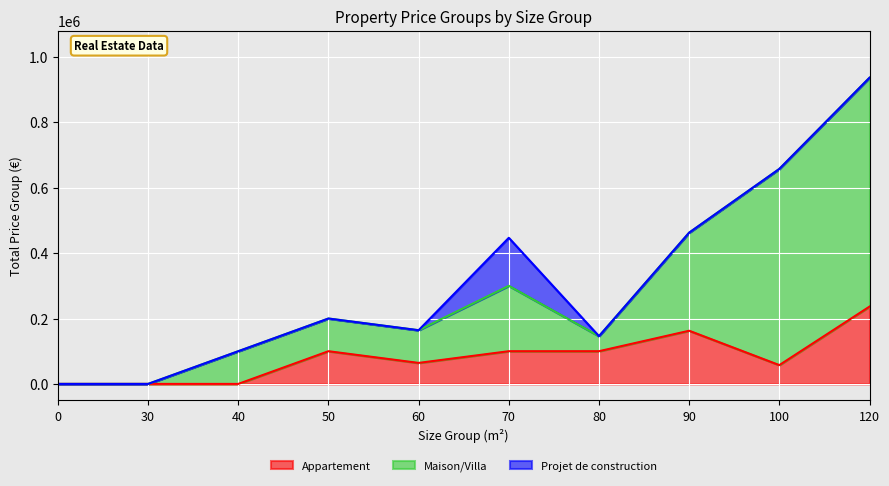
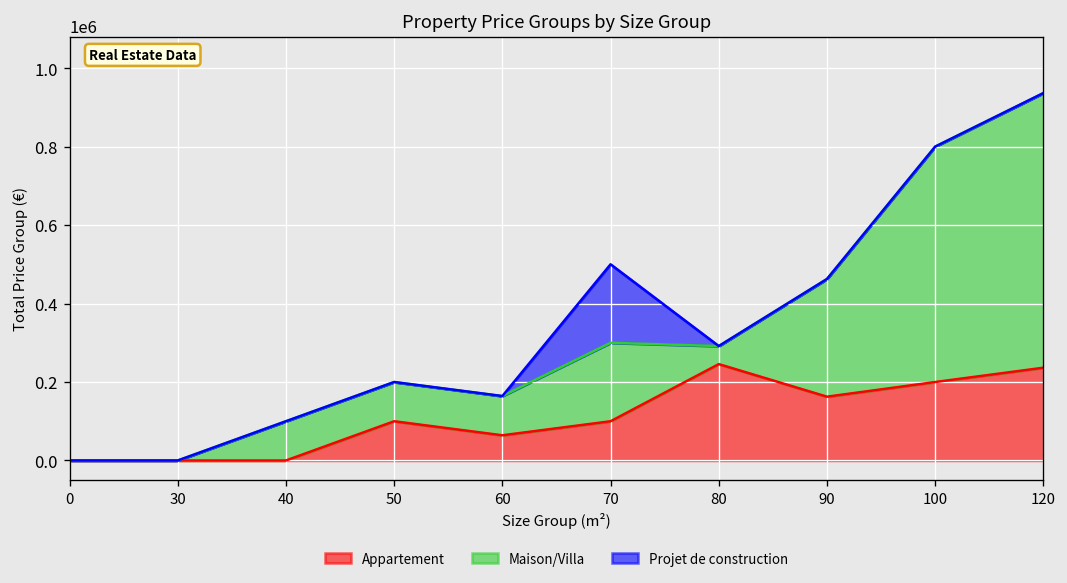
Projet de construction, 70: 150000 -> 200000
Appartement, 80: 100000 -> 250000
Appartement, 100: 60000 -> 200000
